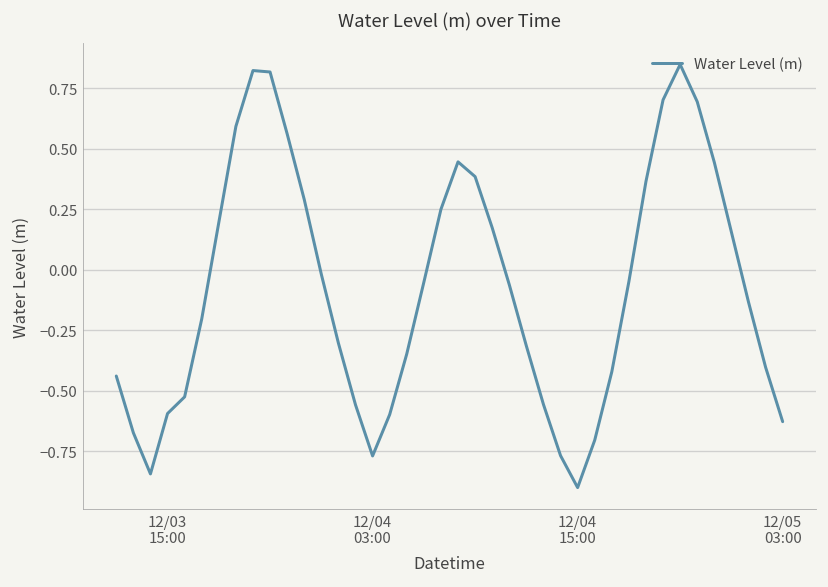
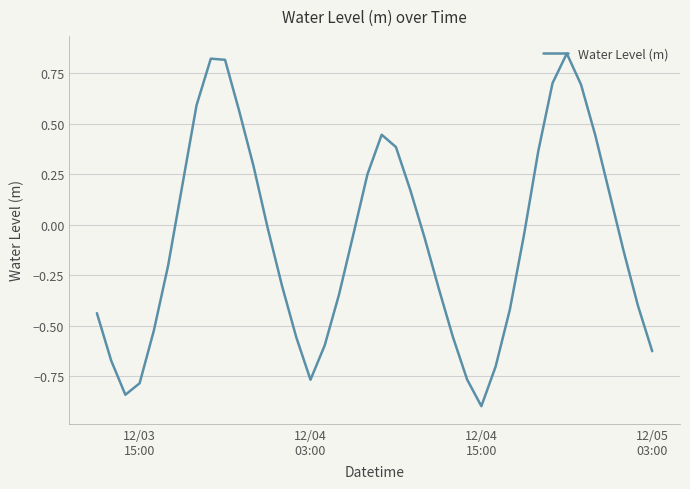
12/03 15:00: -0.59 -> -0.79
